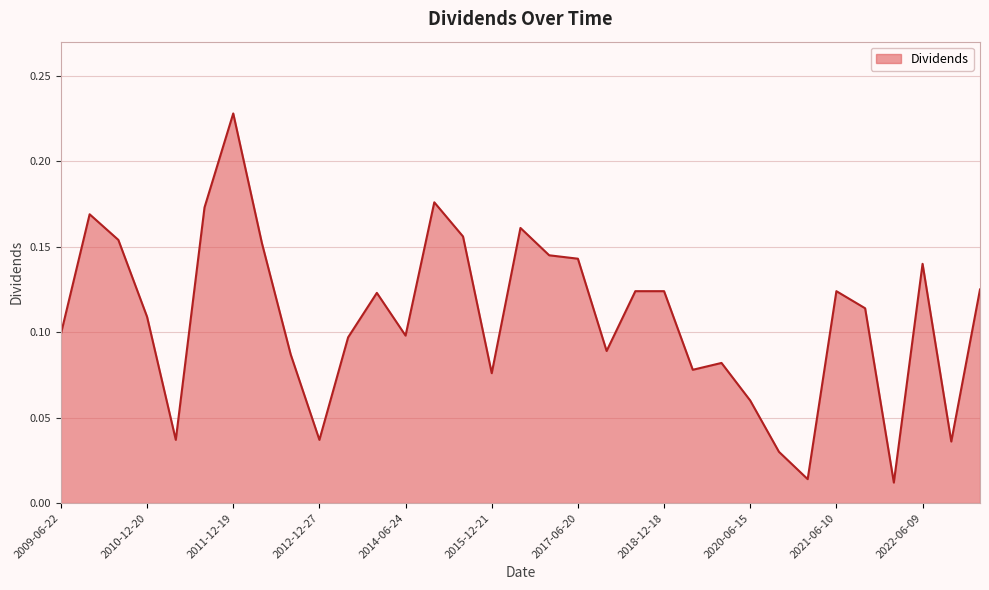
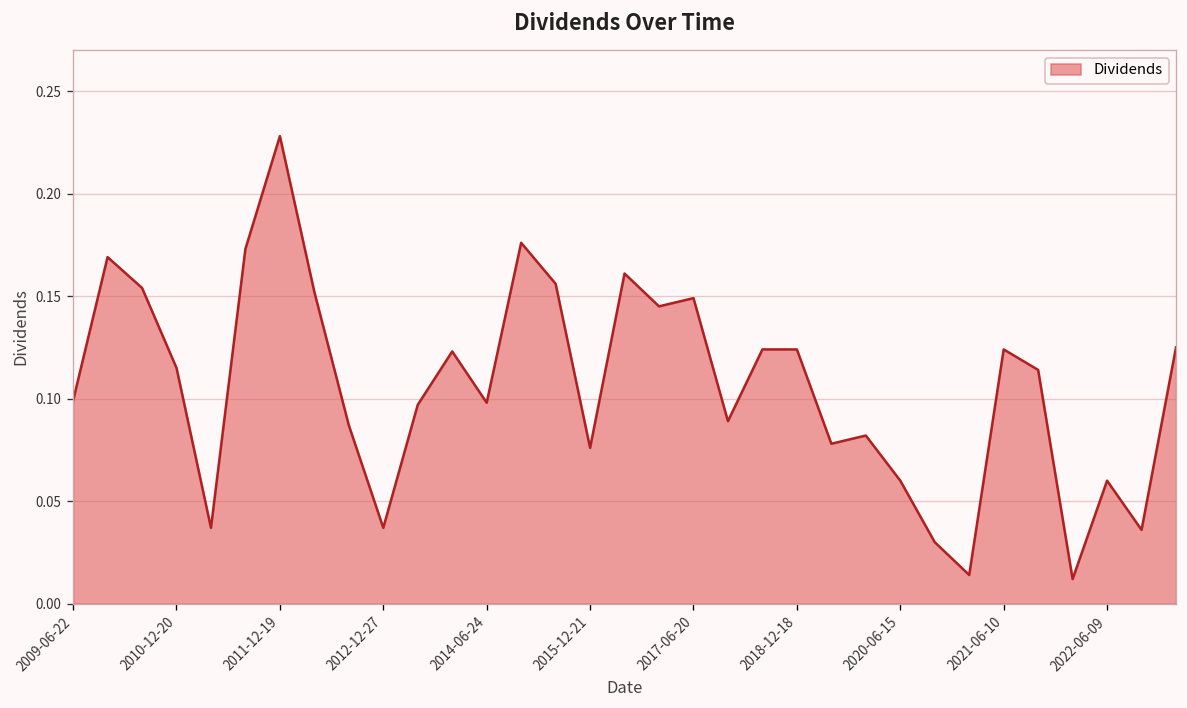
2010-12-20: 0.109 -> 0.115
2017-06-20: 0.143 -> 0.149
2022-06-09: 0.14 -> 0.06
